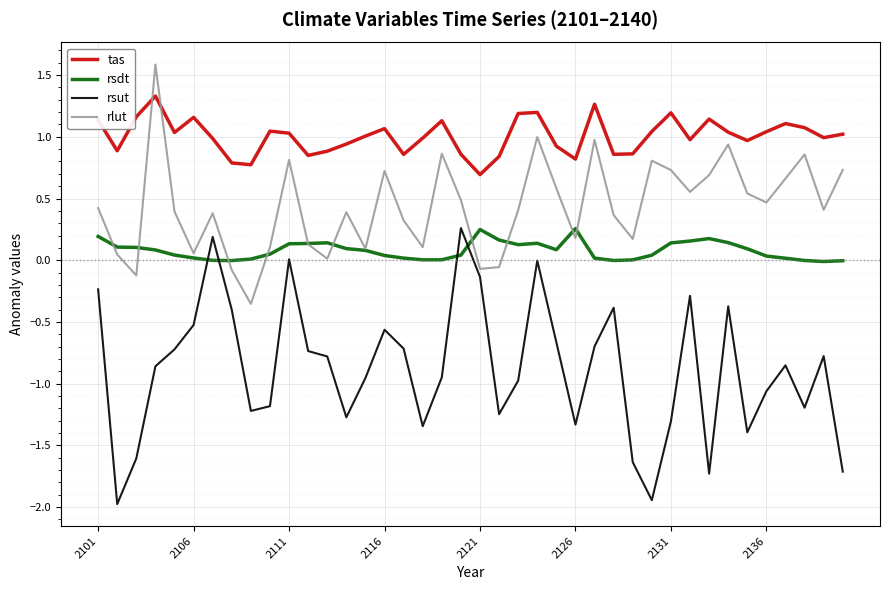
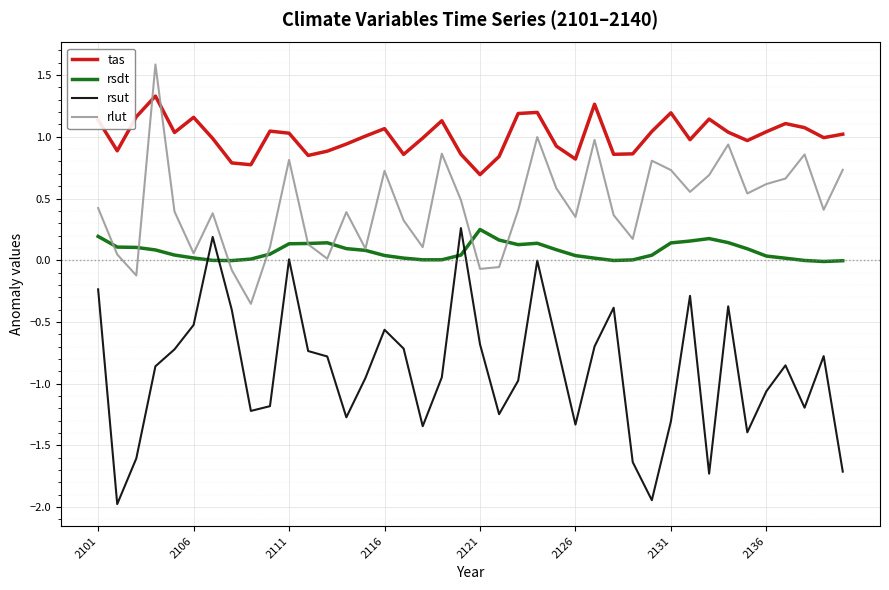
rsut, 2121: -0.13 -> -0.68
rsdt, 2126: 0.26 -> 0.04
rlut, 2126: 0.18 -> 0.35
rlut, 2136: 0.47 -> 0.62
